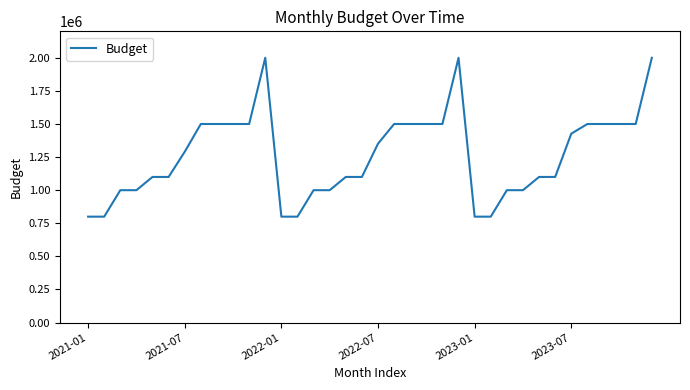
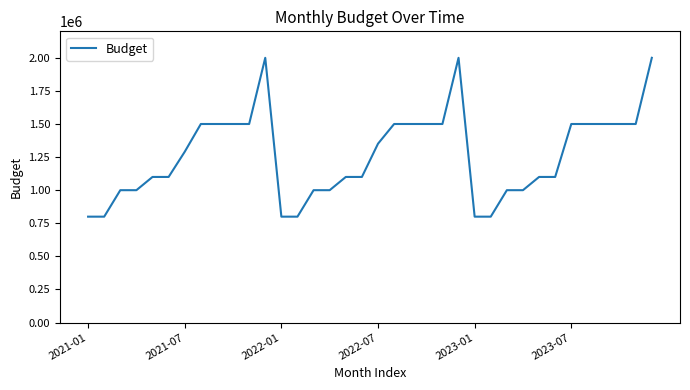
2023-07: 1430000 -> 1500000
